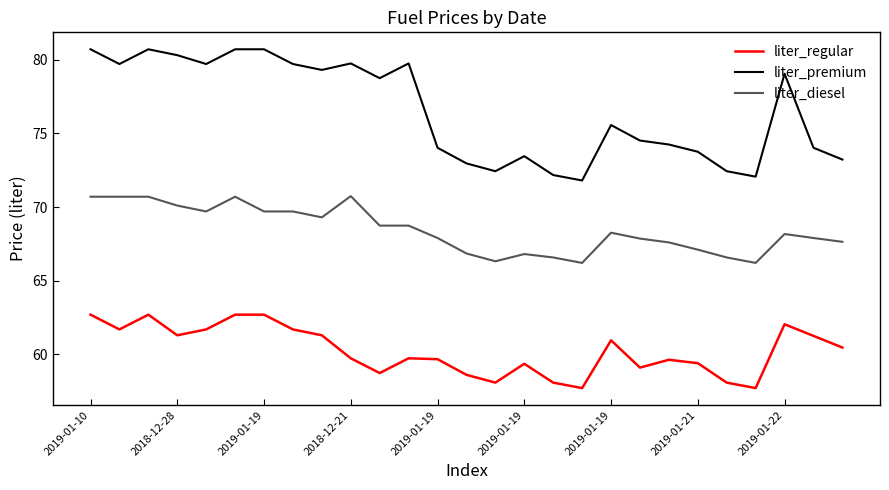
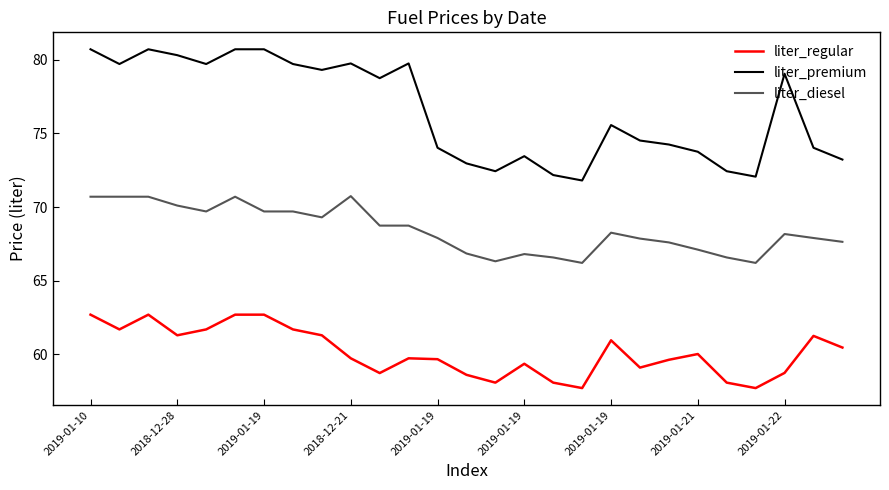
liter_regular, 2019-01-21: 59.4 -> 60.0
liter_regular, 2019-01-22: 62.1 -> 58.8
